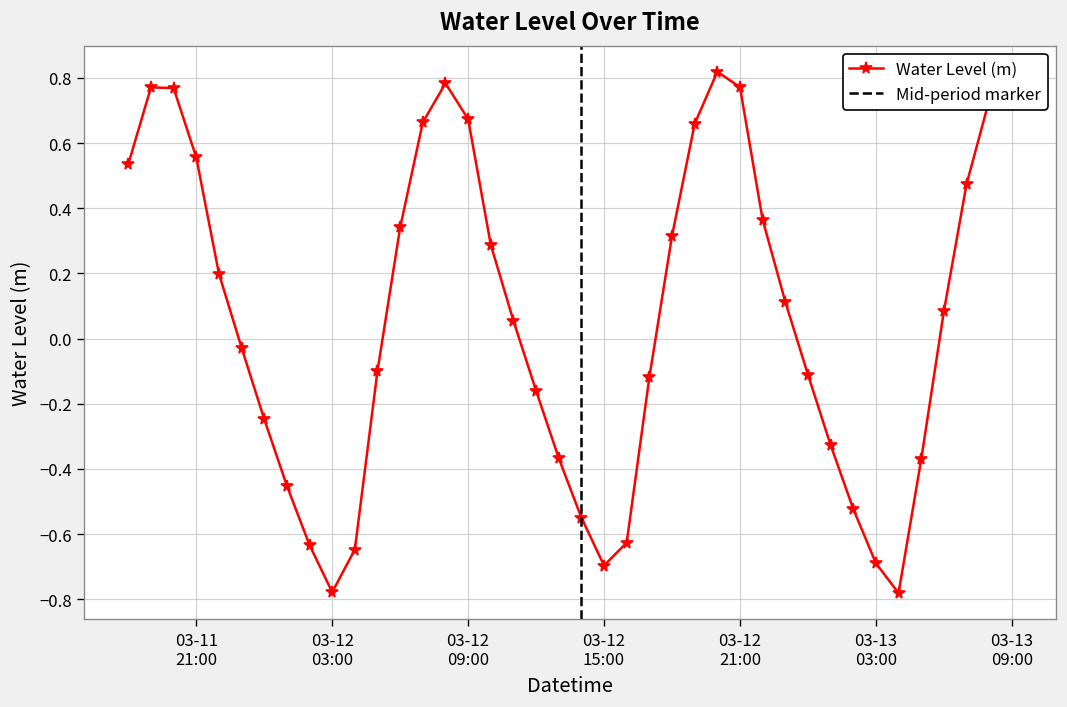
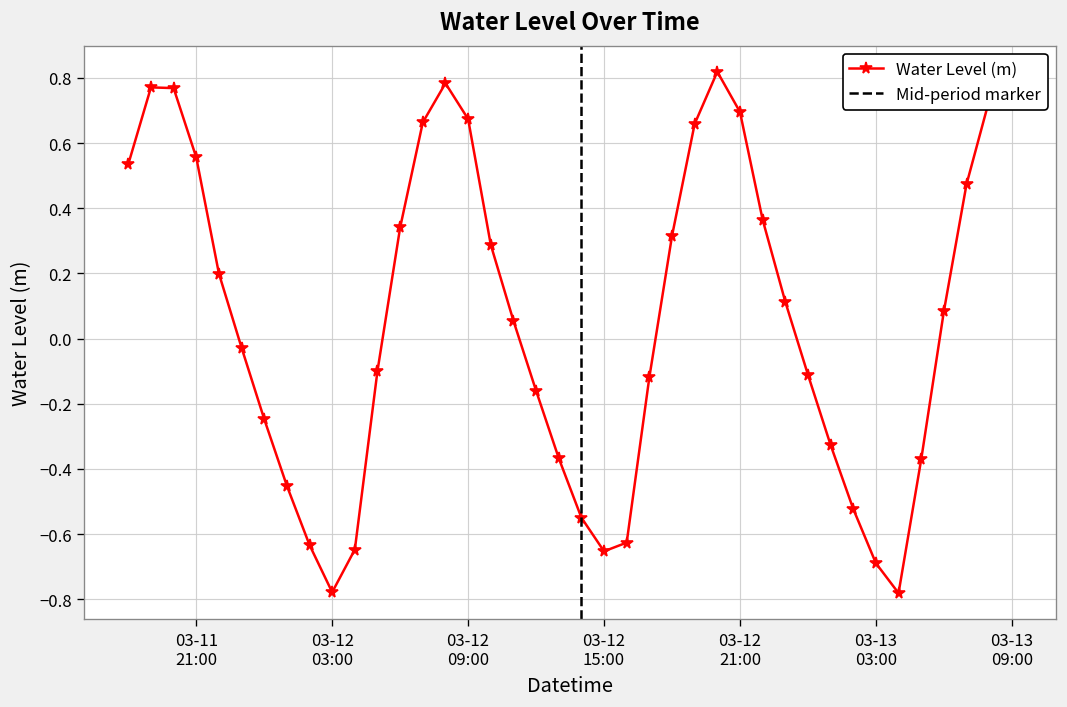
03-12 15:00: -0.70 -> -0.65
03-12 21:00: 0.77 -> 0.70
